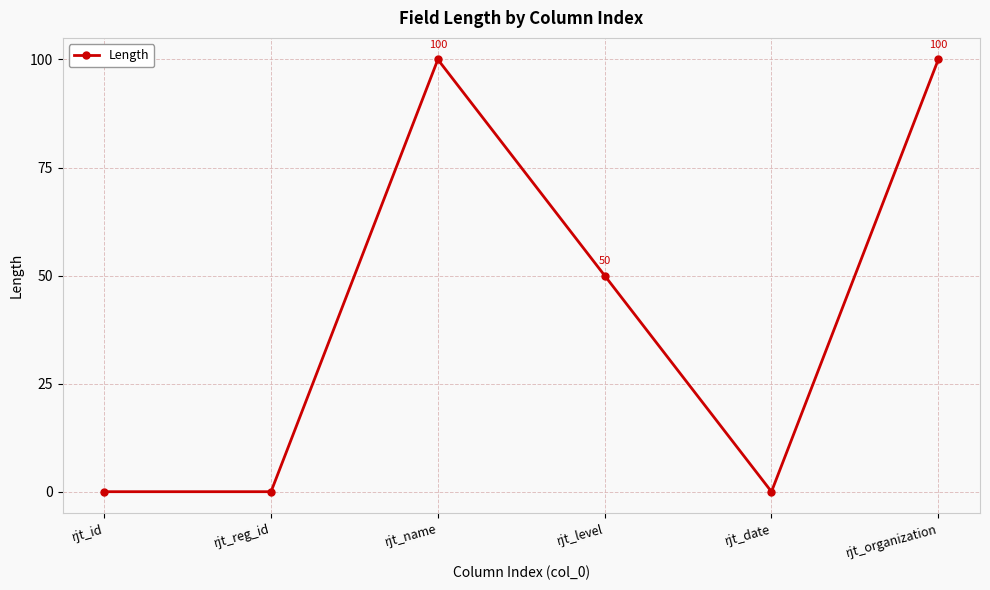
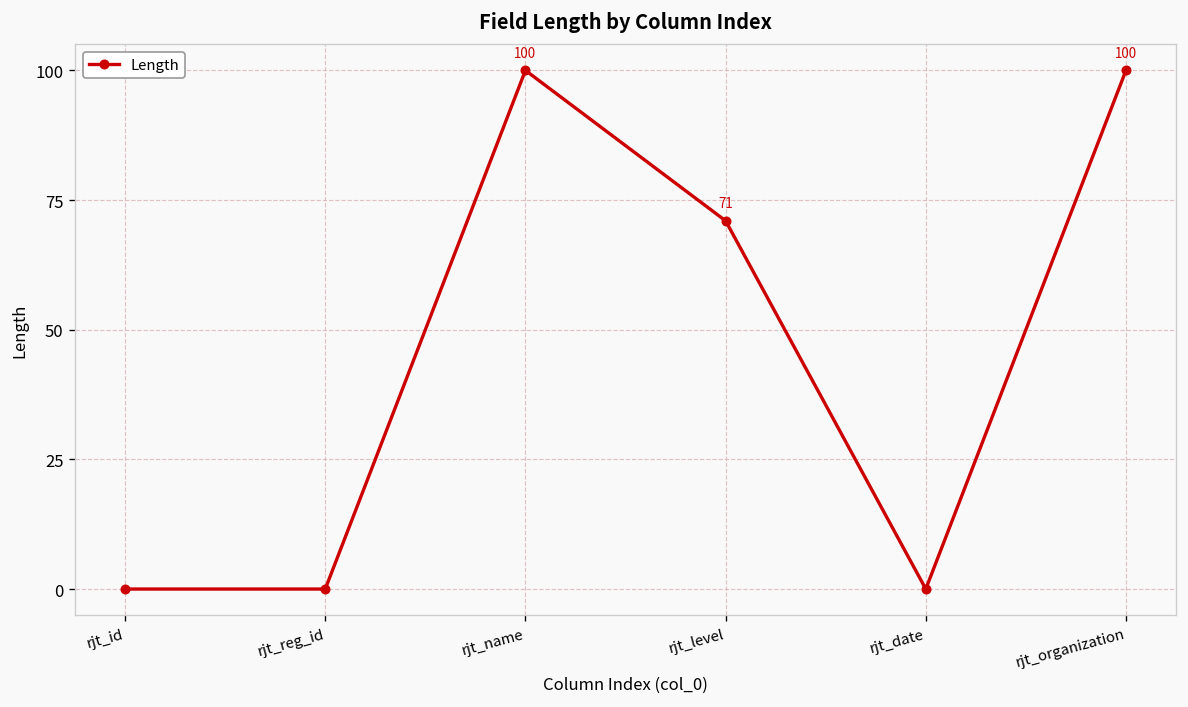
rjt_level: 50 -> 71
